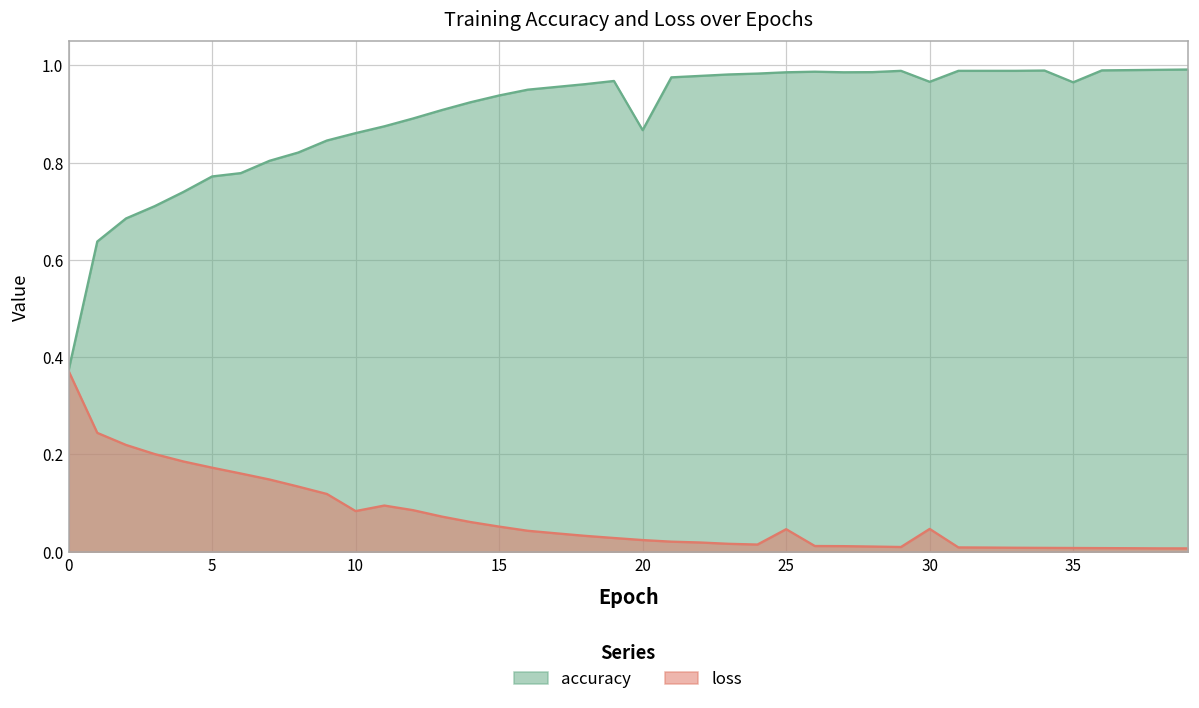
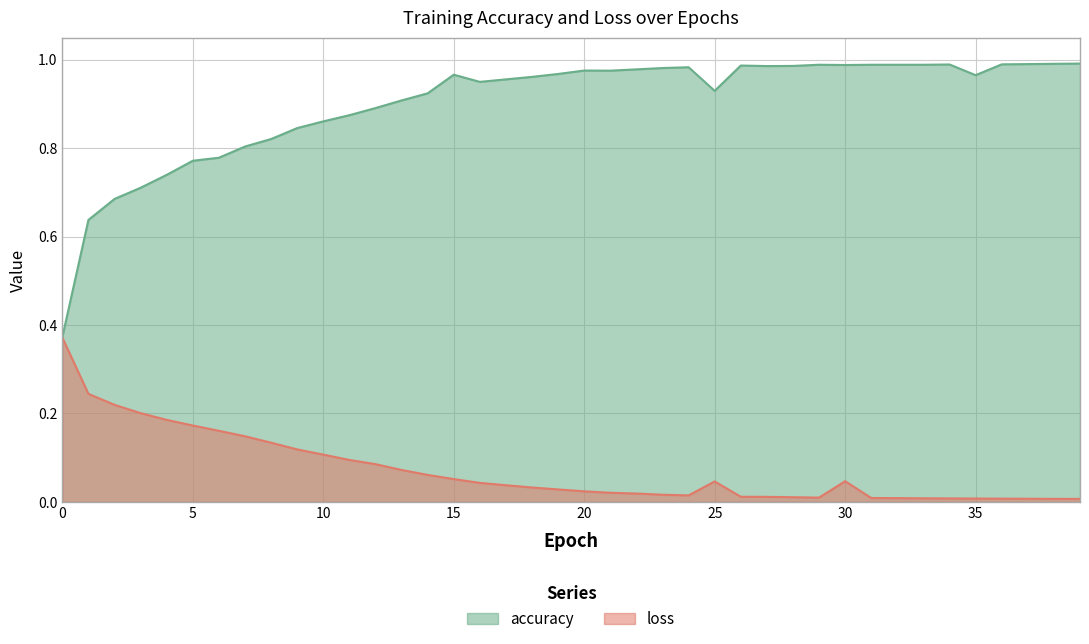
loss, 10: 0.08 -> 0.11
accuracy, 15: 0.94 -> 0.97
accuracy, 20: 0.87 -> 0.98
accuracy, 25: 0.99 -> 0.93
accuracy, 30: 0.97 -> 0.99
